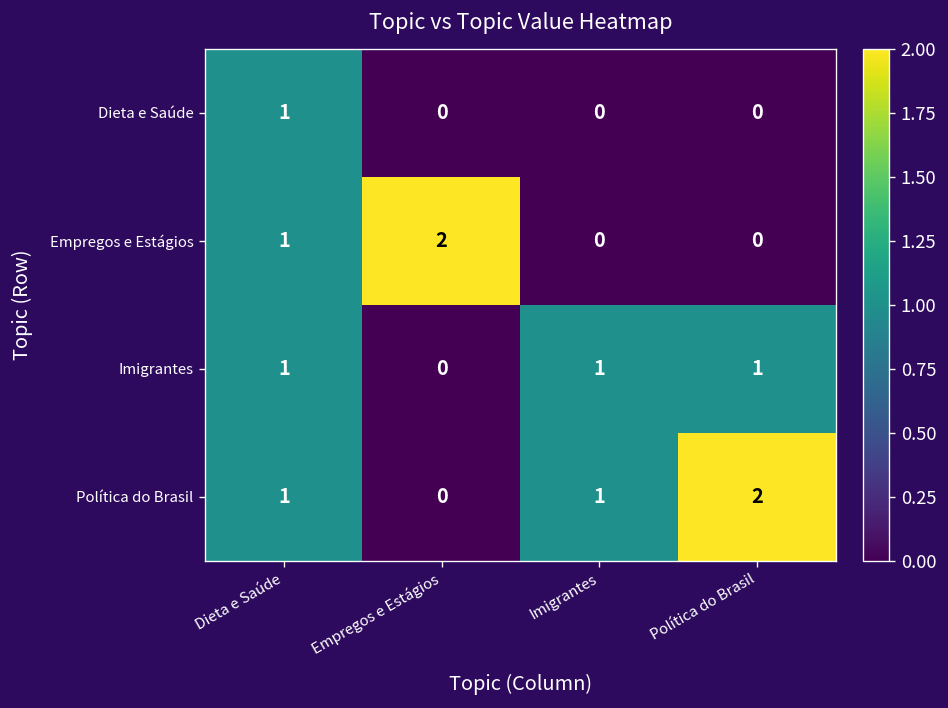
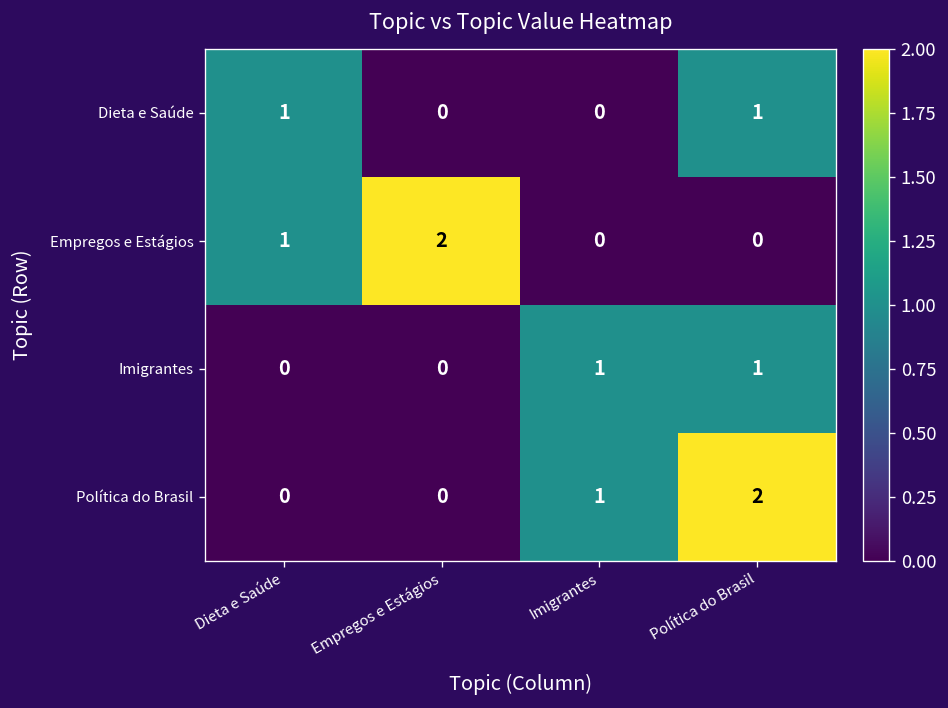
Dieta e Saúde, Política do Brasil: 0 -> 1
Imigrantes, Dieta e Saúde: 1 -> 0
Política do Brasil, Dieta e Saúde: 1 -> 0
